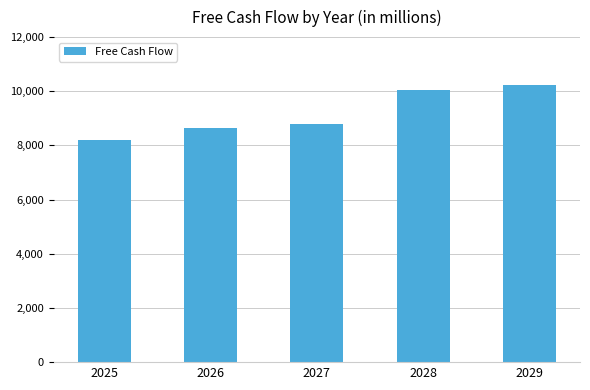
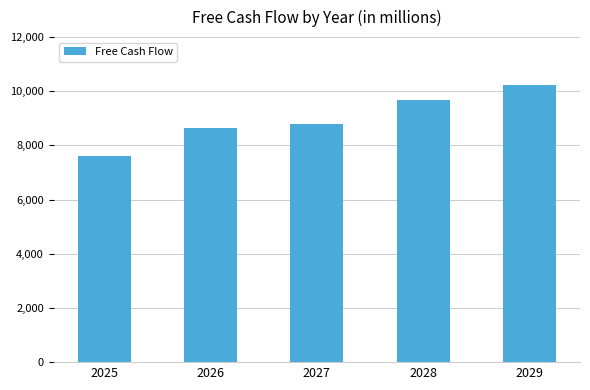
2025: 8,200 -> 7,600
2028: 10,000 -> 9,700
